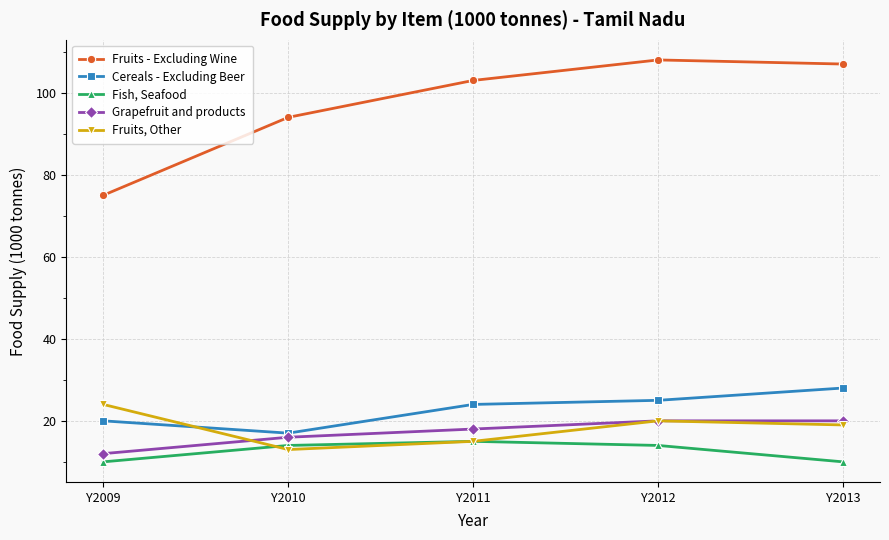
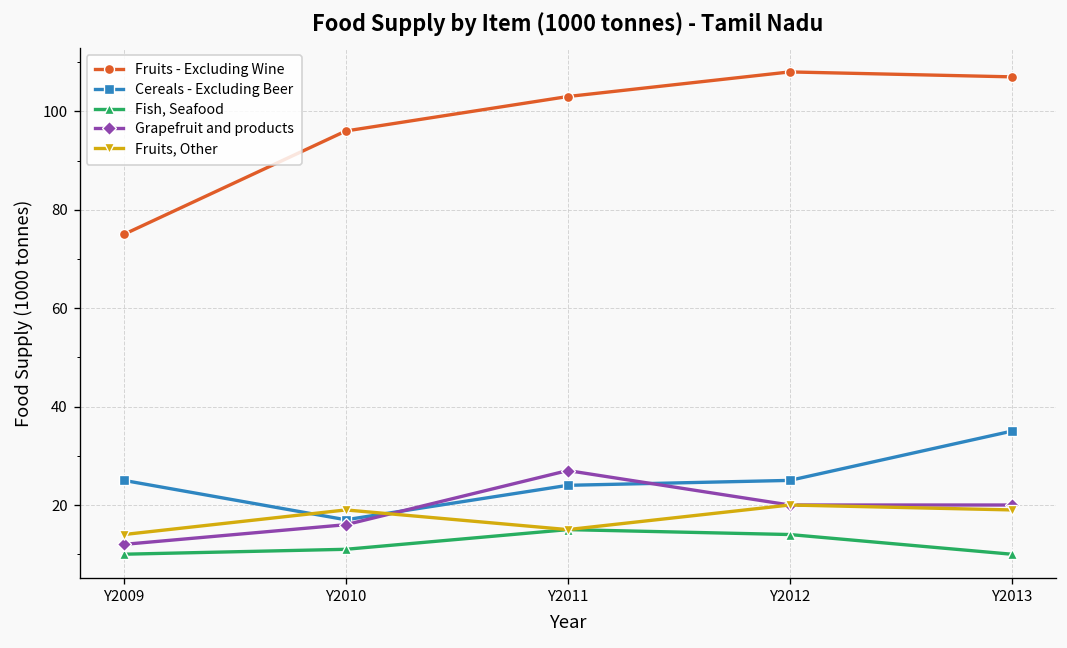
Cereals - Excluding Beer, Y2009: 20 -> 25
Fruits, Other, Y2009: 24 -> 14
Fruits - Excluding Wine, Y2010: 94 -> 96
Fish, Seafood, Y2010: 14 -> 11
Fruits, Other, Y2010: 13 -> 19
Grapefruit and products, Y2011: 18 -> 27
Cereals - Excluding Beer, Y2013: 28 -> 35
